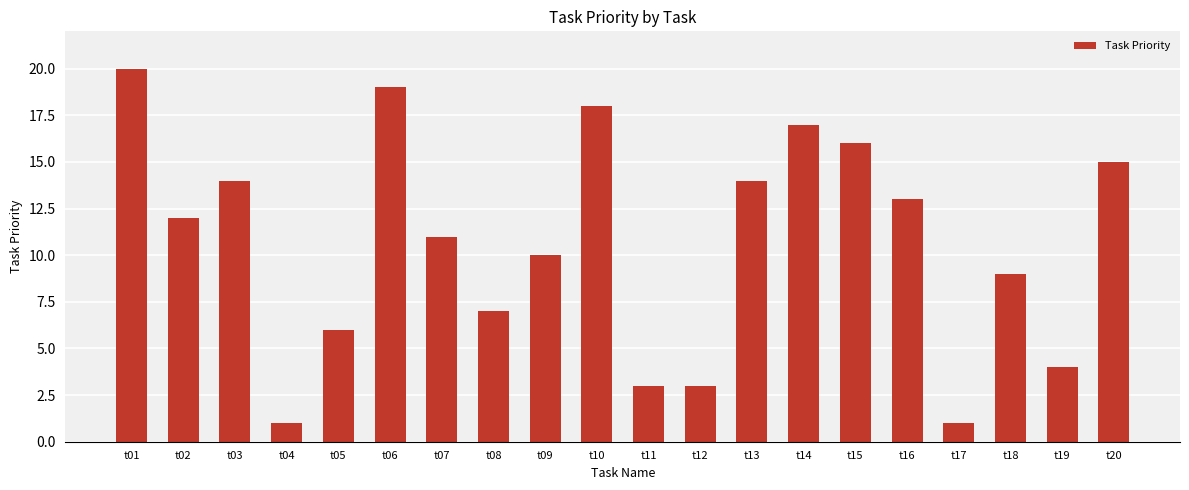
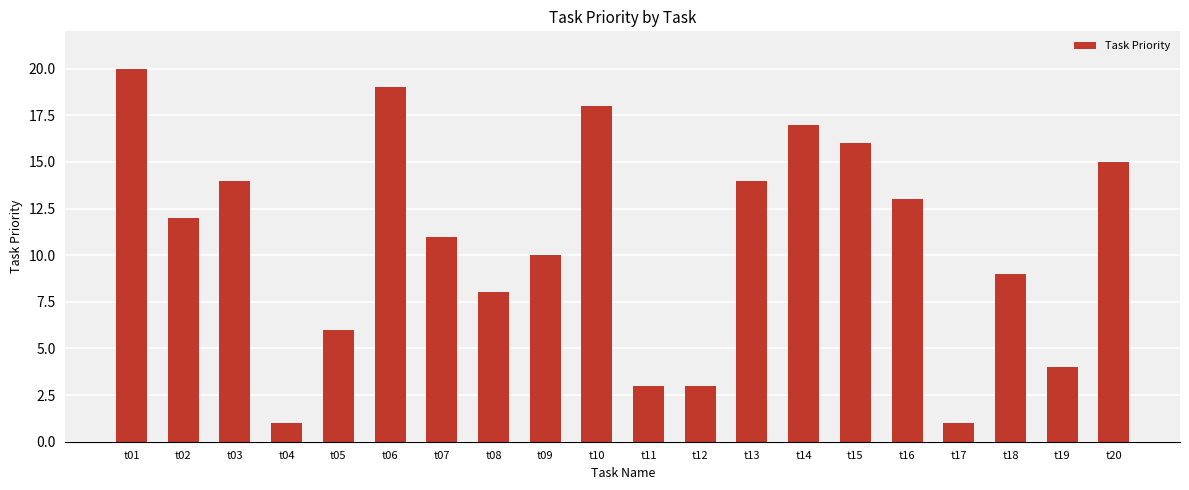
t08: 7 -> 8
